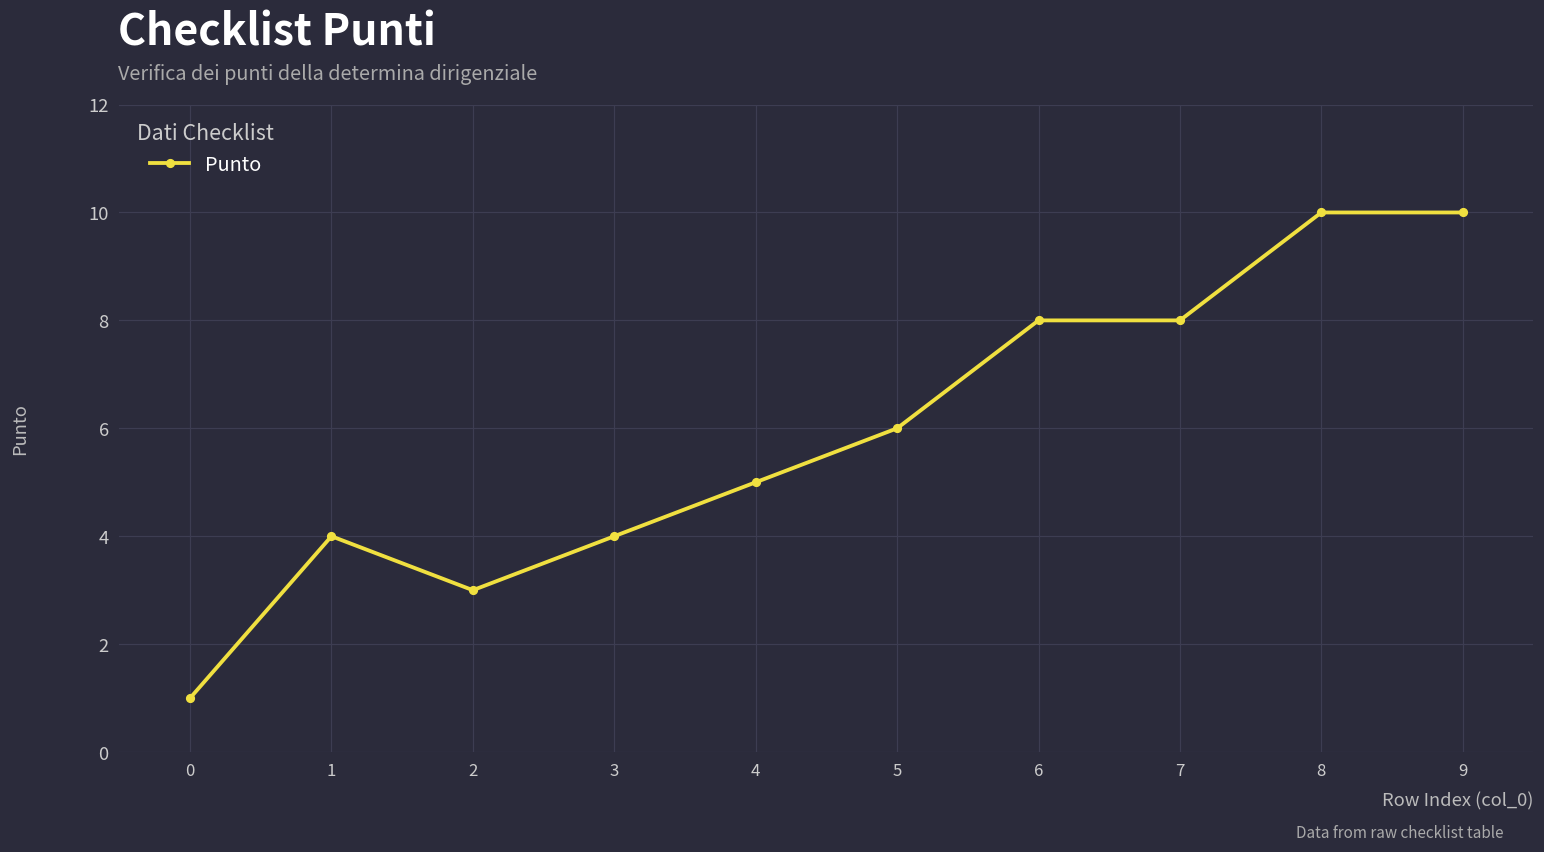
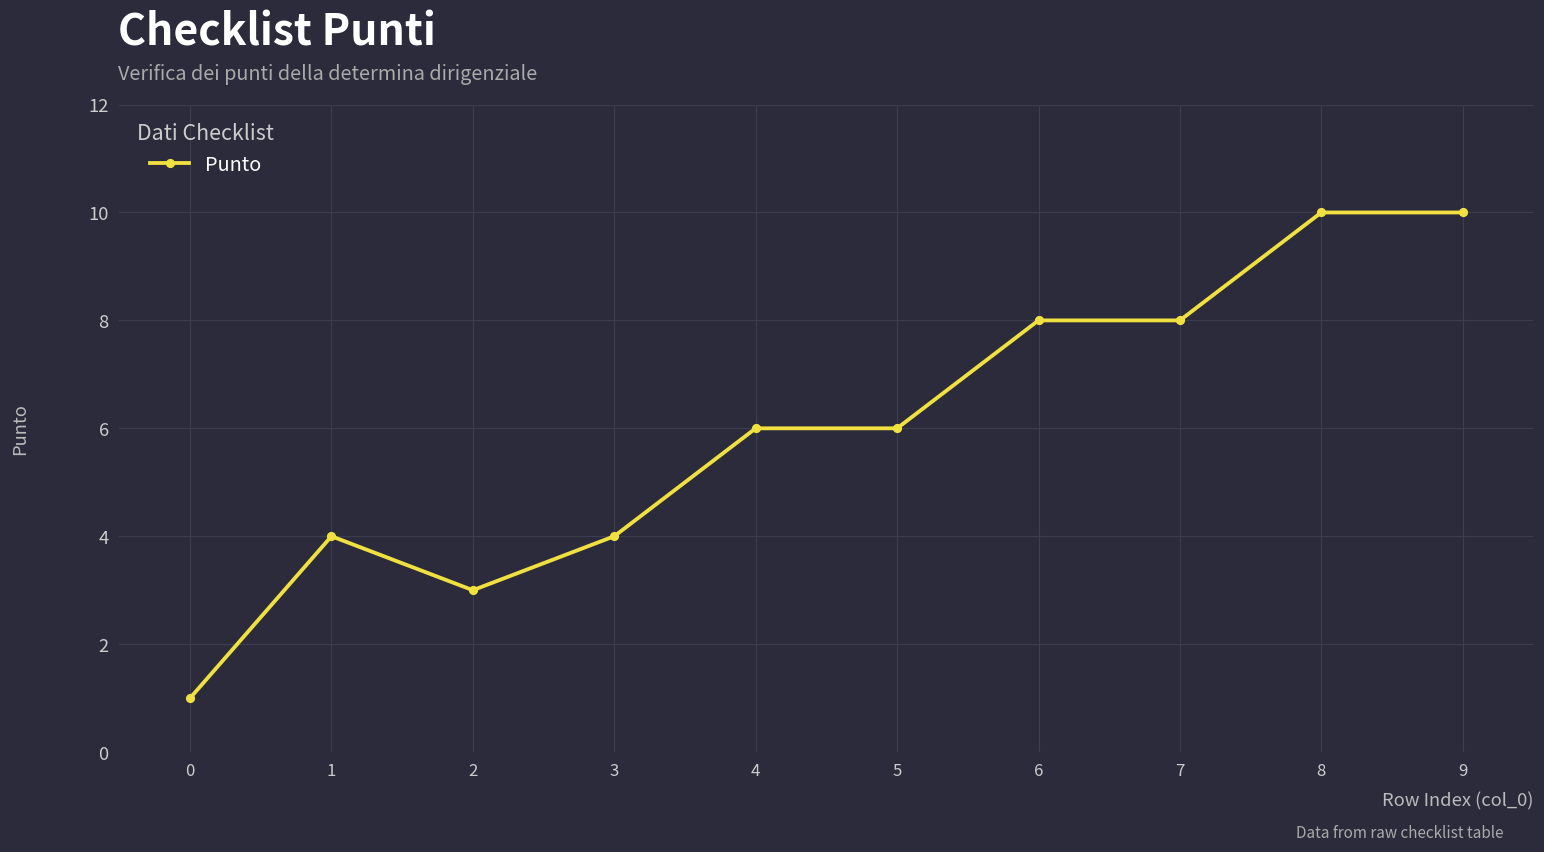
4: 5 -> 6
